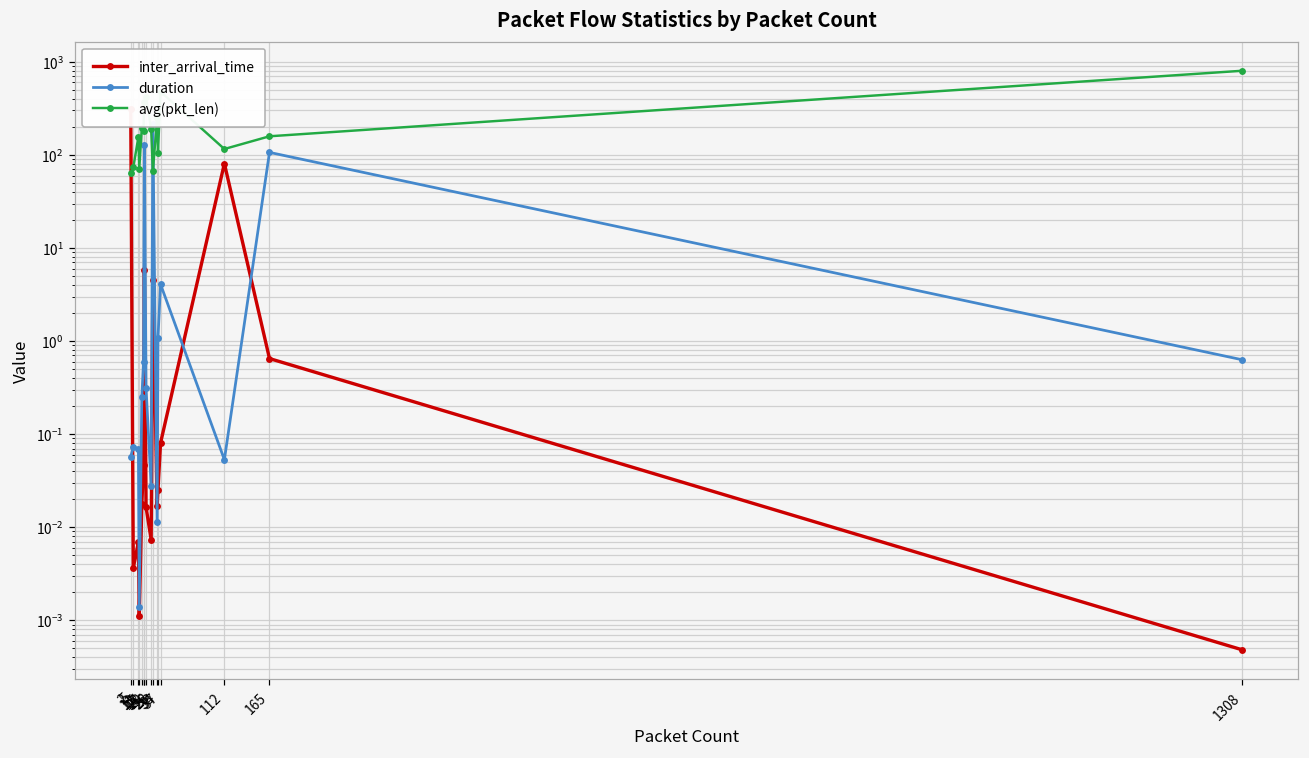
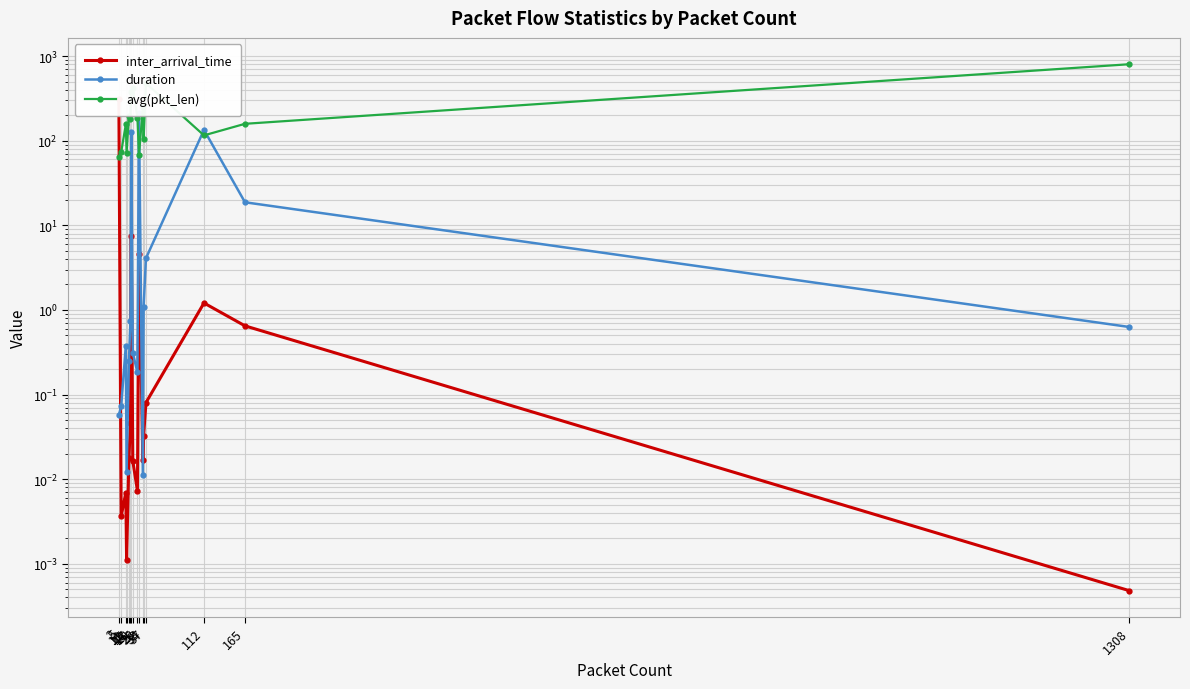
duration, 11: 0.07 -> 0.4
duration, 12: 0.0014 -> 0.012
duration, 17: 0.6 -> 0.7
inter_arrival_time, 18: 6 -> 8
duration, 26: 0.028 -> 0.18
inter_arrival_time, 34: 0.025 -> 0.033
inter_arrival_time, 112: 80 -> 1.2
duration, 112: 0.05 -> 130
duration, 165: 110 -> 19
